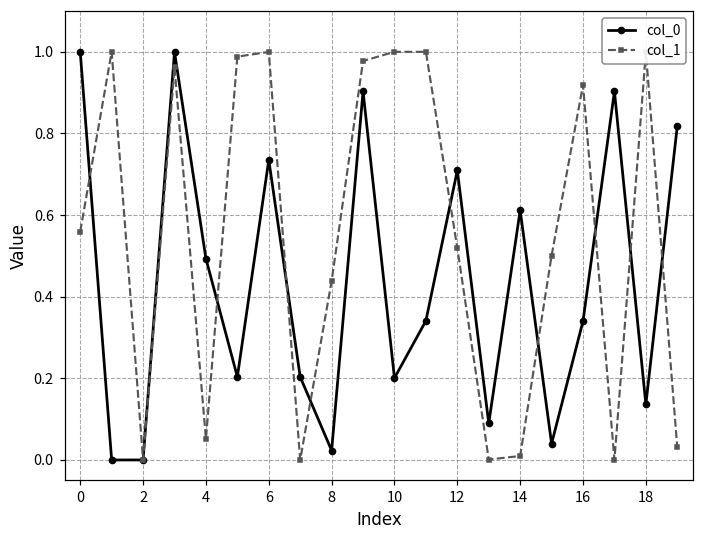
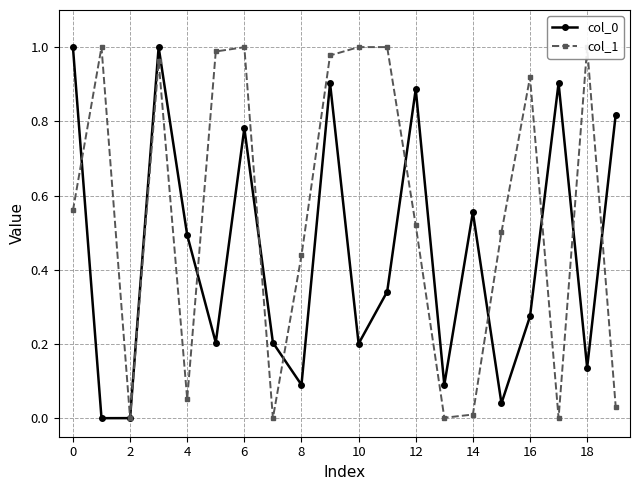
col_0, 6: 0.74 -> 0.78
col_0, 8: 0.02 -> 0.09
col_0, 12: 0.71 -> 0.89
col_0, 14: 0.61 -> 0.55
col_0, 16: 0.34 -> 0.27
